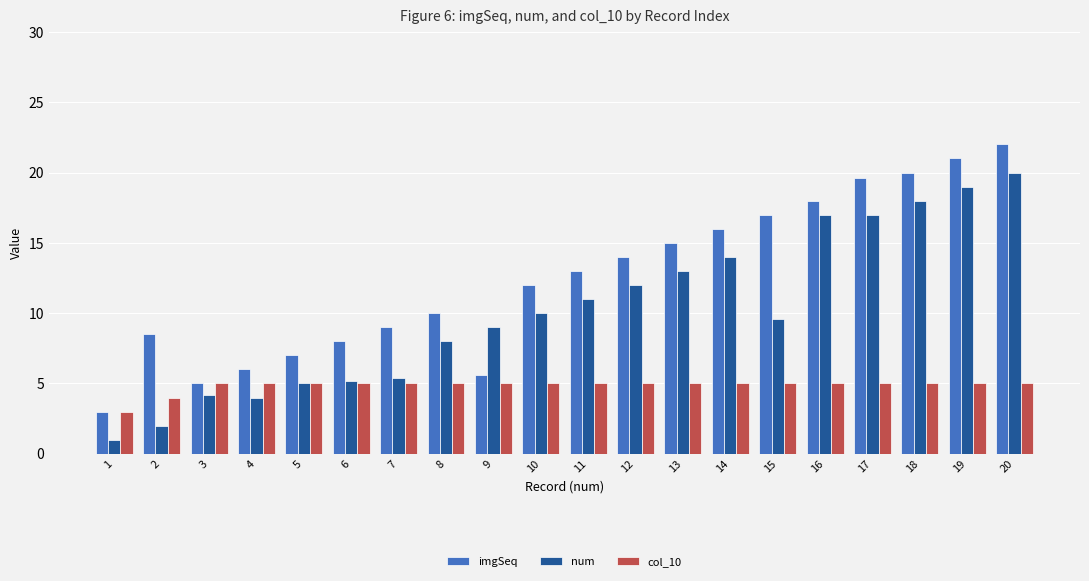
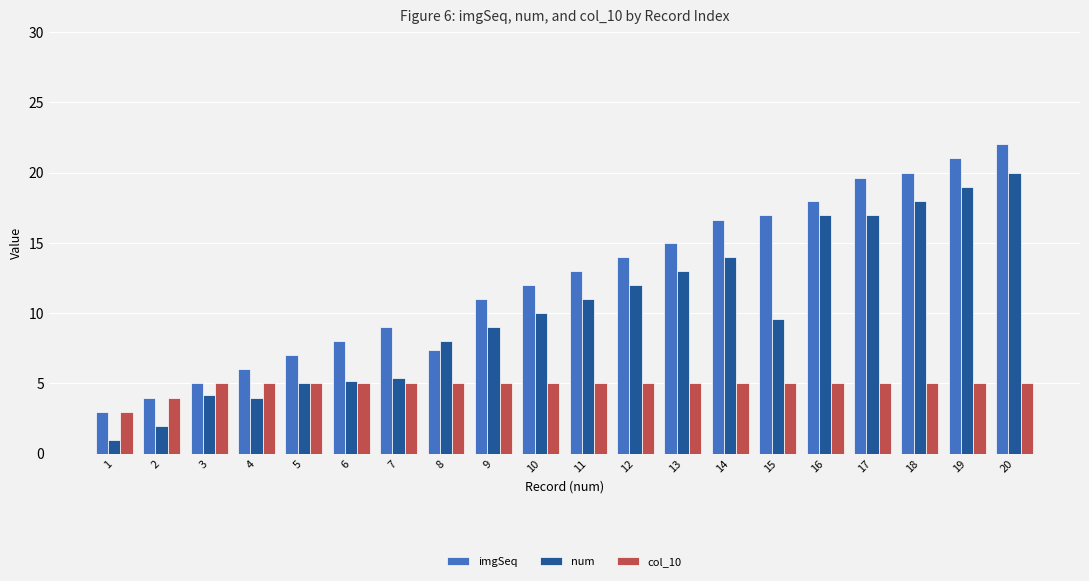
imgSeq, 2: 8.5 -> 4.0
imgSeq, 8: 10.0 -> 7.4
imgSeq, 9: 5.6 -> 11.0
imgSeq, 14: 16.0 -> 16.6
